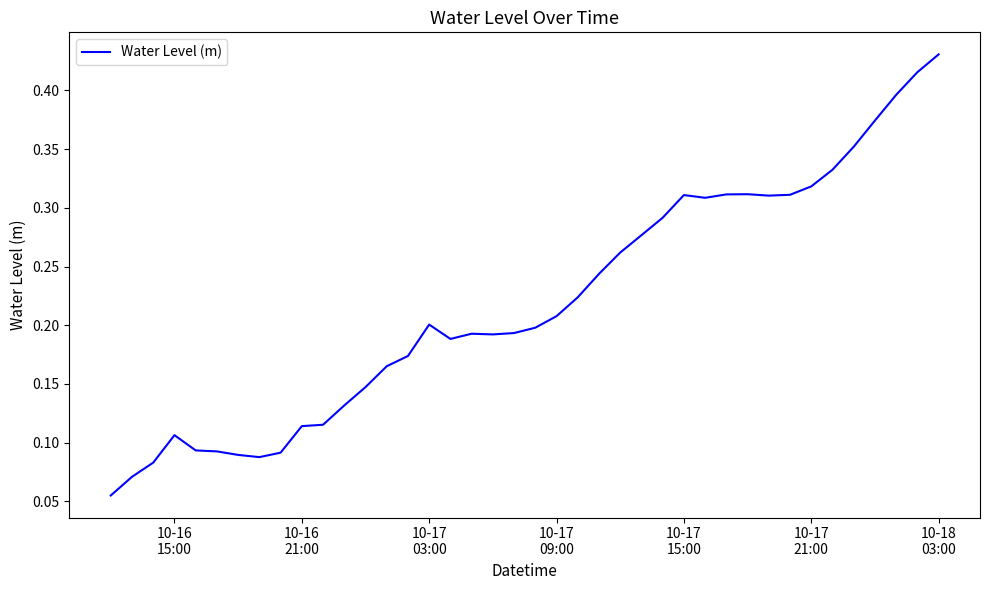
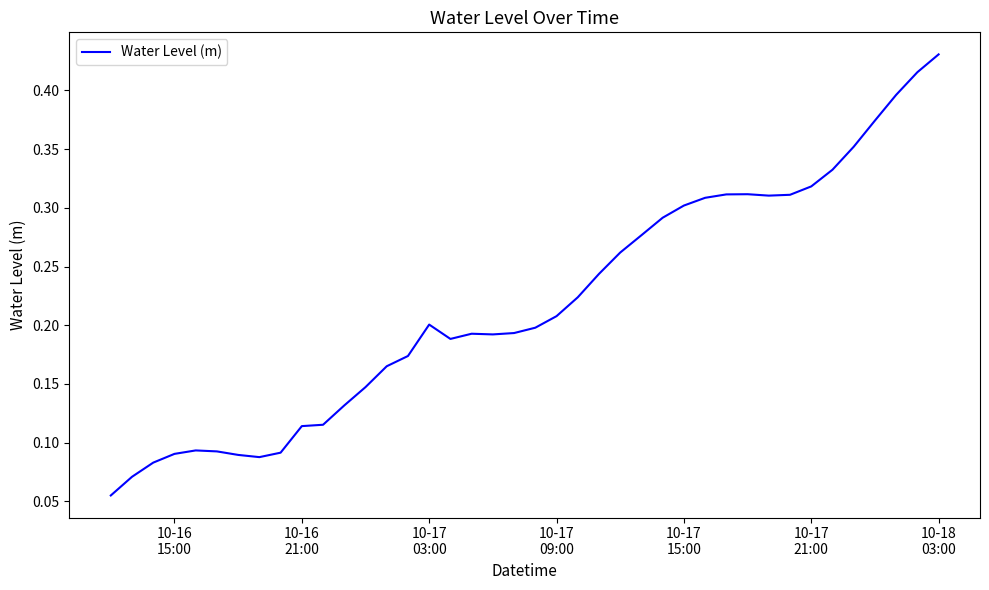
10-16 15:00: 0.106 -> 0.090
10-17 15:00: 0.311 -> 0.302
